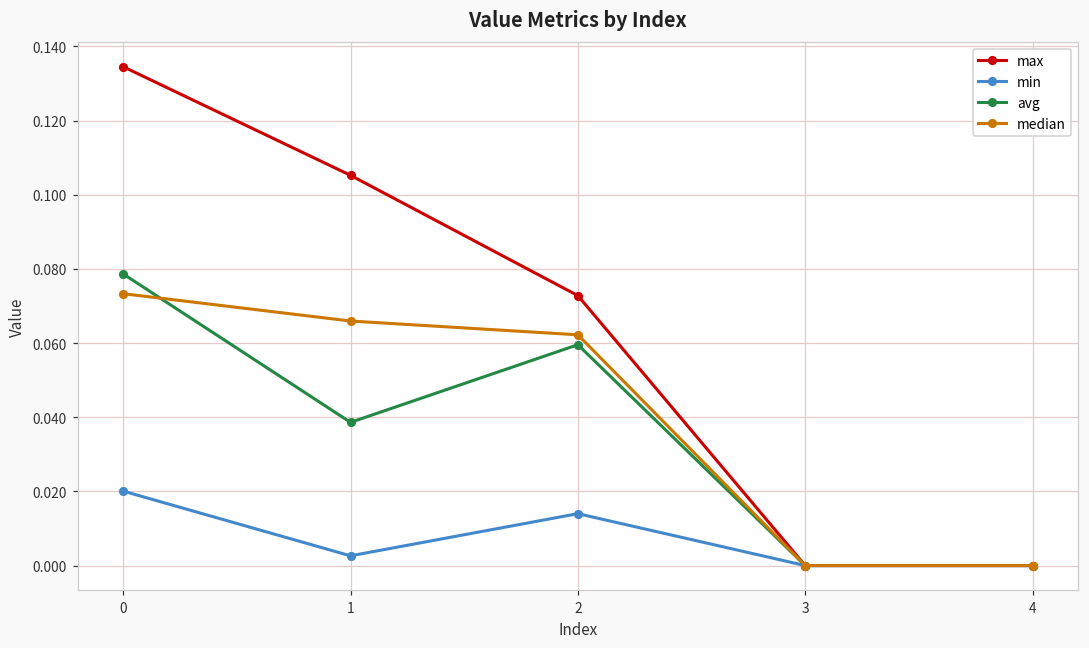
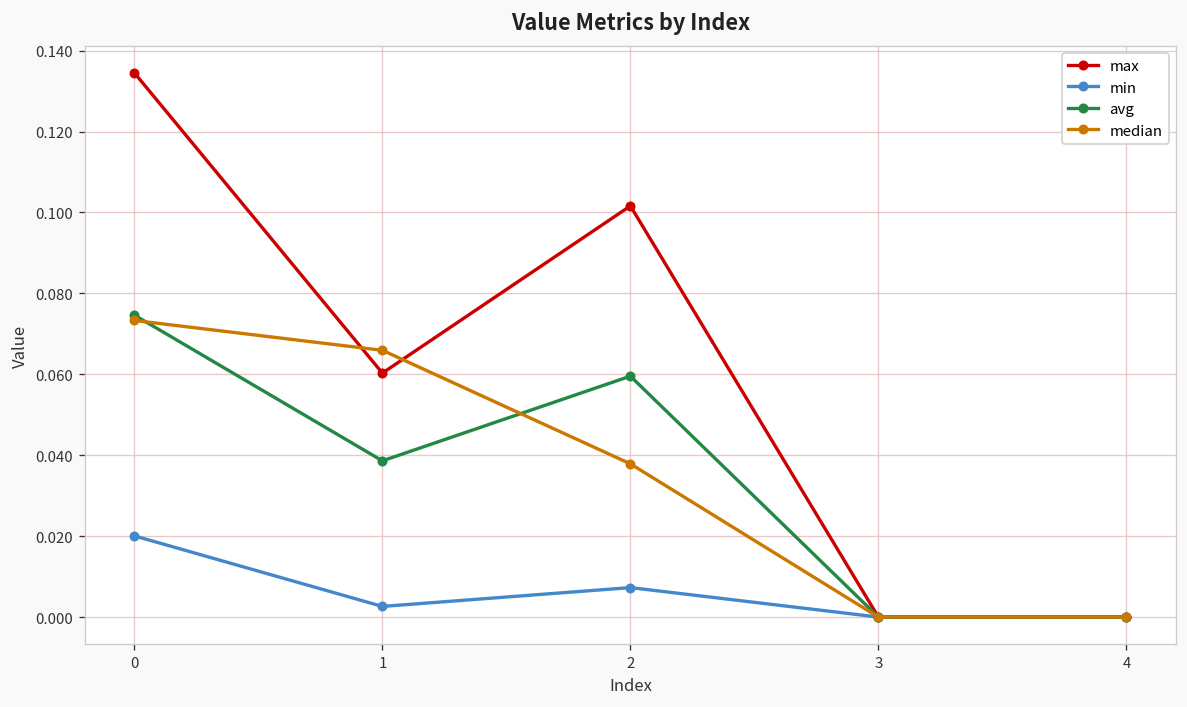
avg, 0: 0.079 -> 0.075
max, 1: 0.105 -> 0.060
max, 2: 0.073 -> 0.102
min, 2: 0.014 -> 0.007
median, 2: 0.062 -> 0.038
